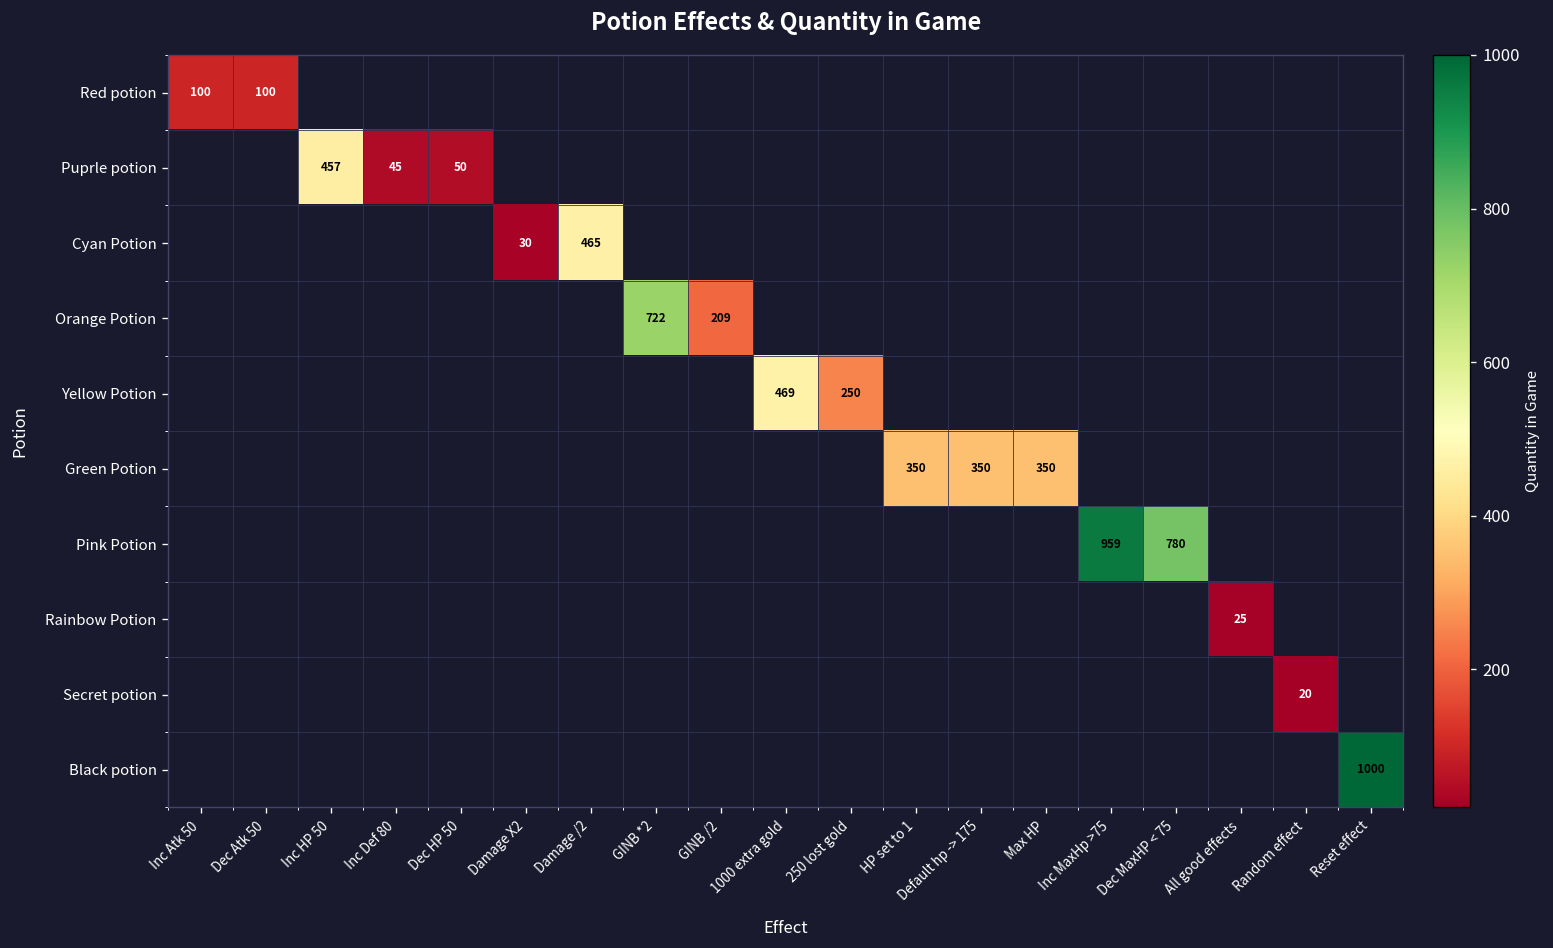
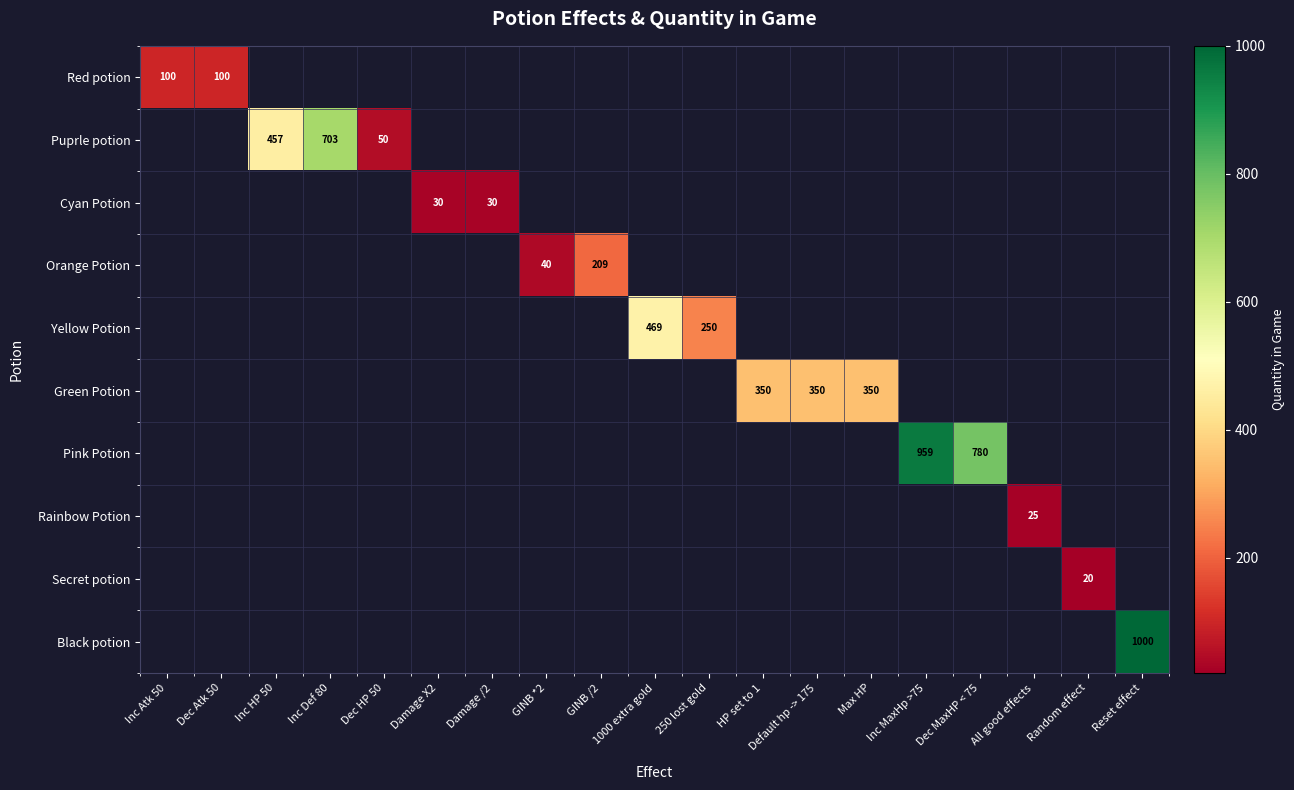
Puprle potion, Inc Def 80: 45 -> 703
Cyan Potion, Damage /2: 465 -> 30
Orange Potion, GINB *2: 722 -> 40
